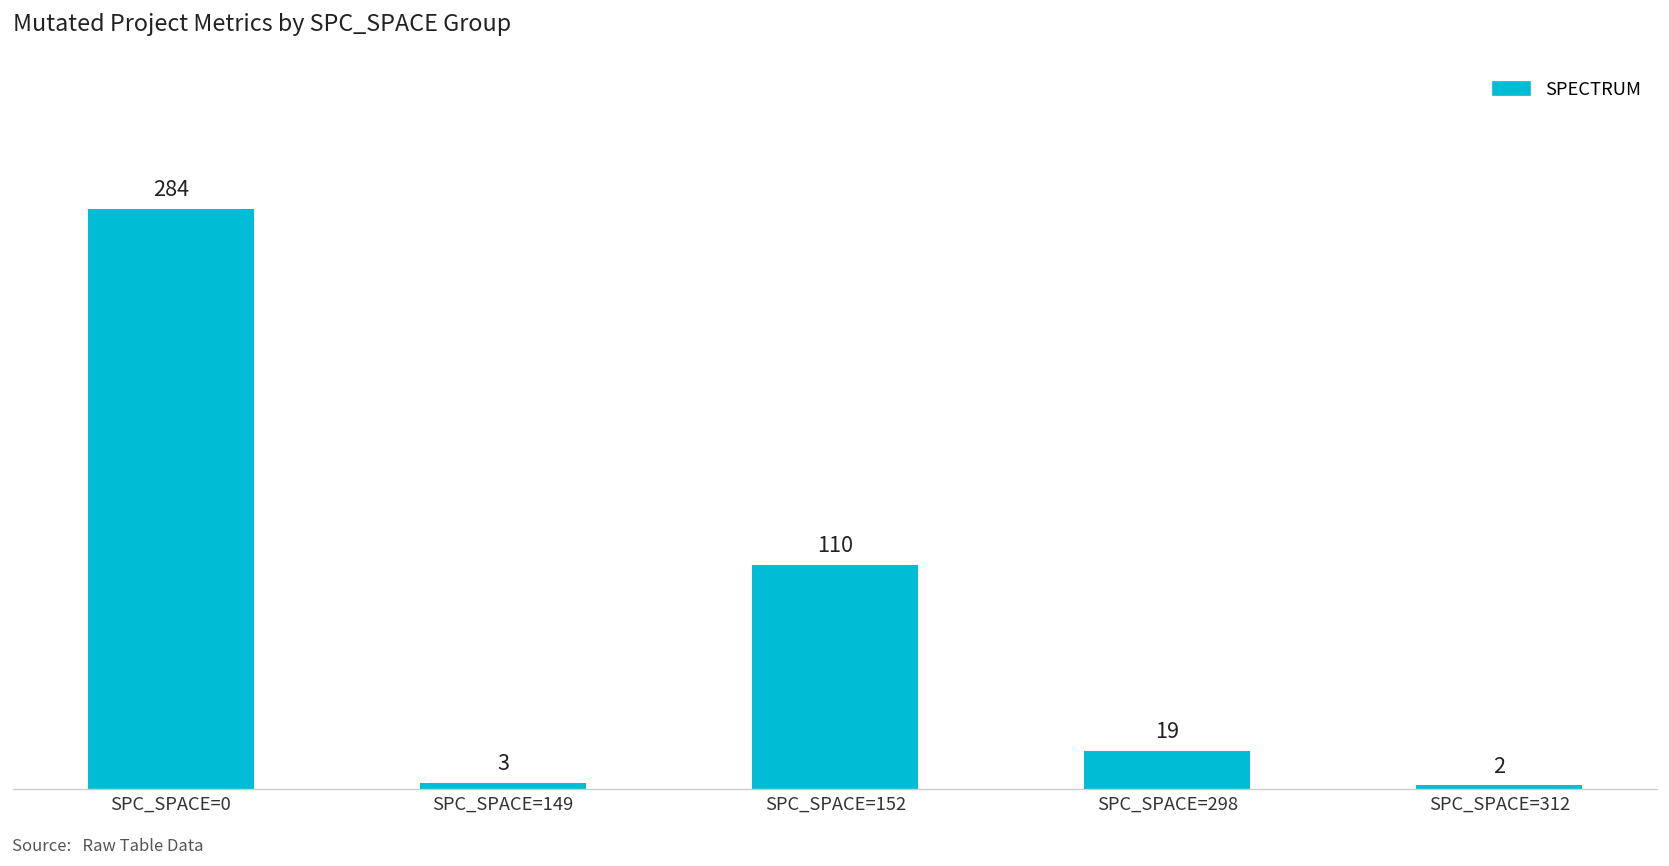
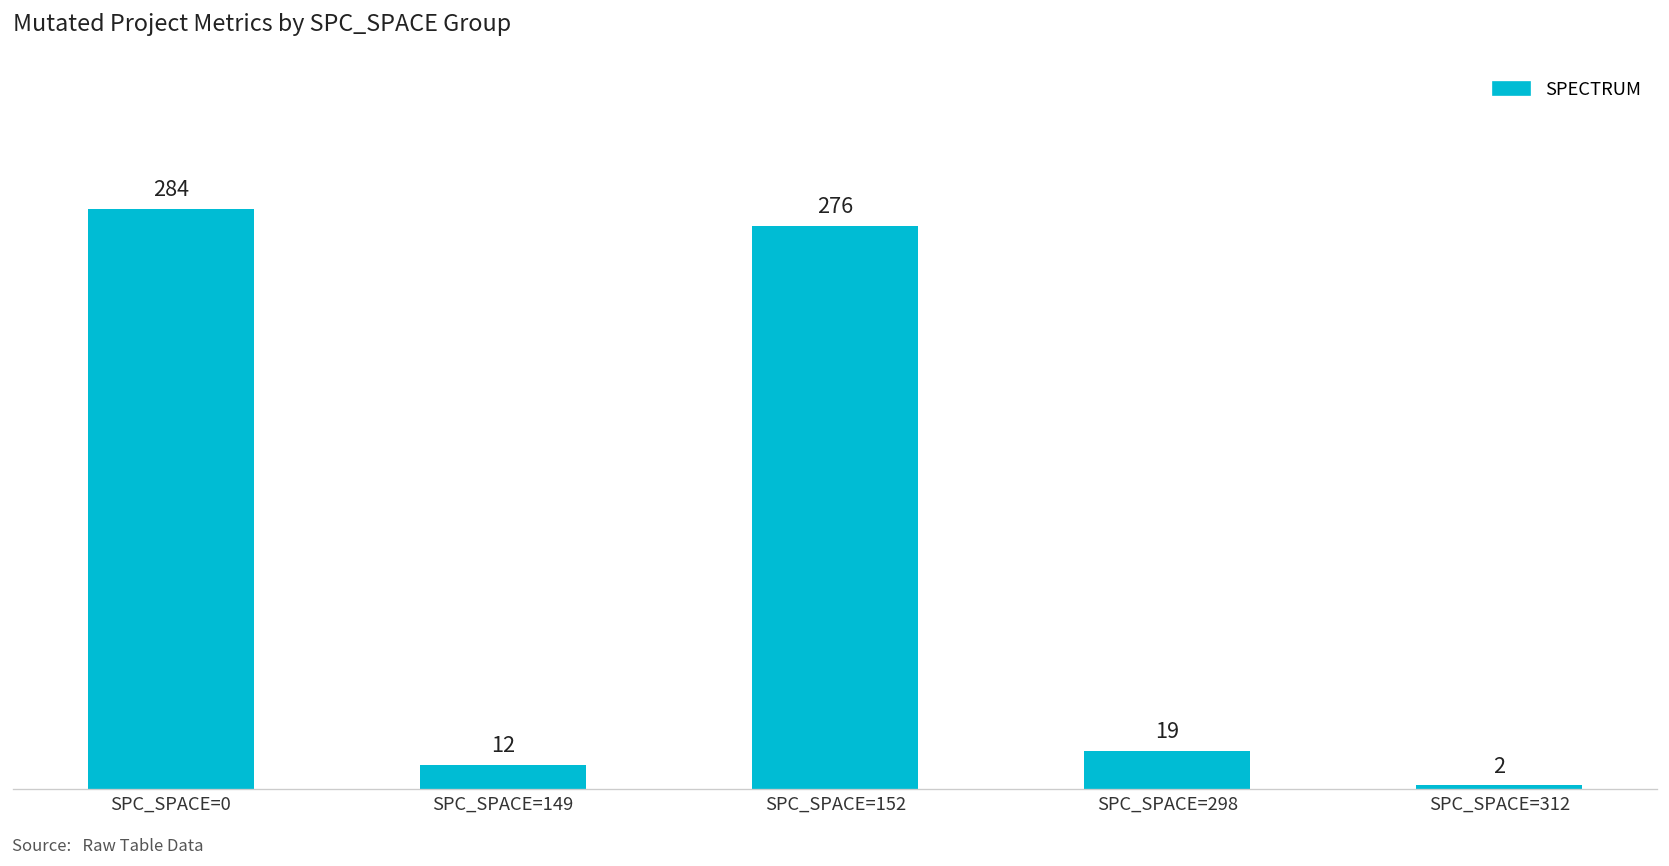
SPC_SPACE=149: 3 -> 12
SPC_SPACE=152: 110 -> 276
